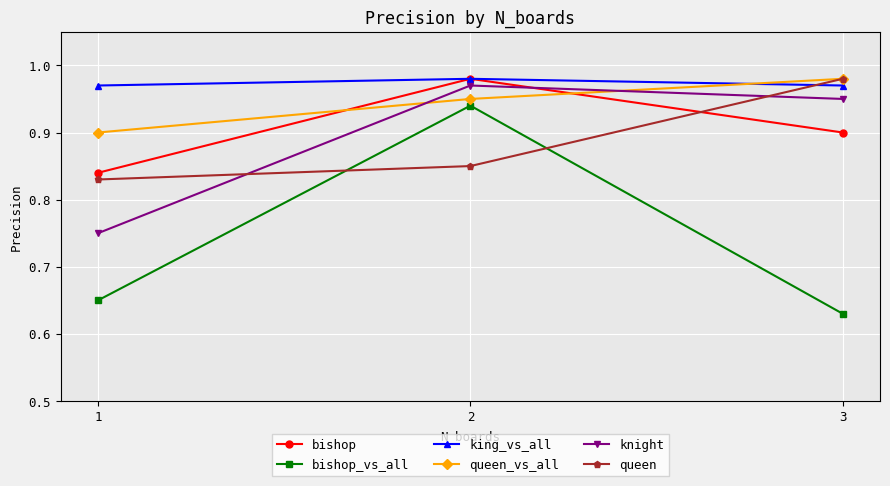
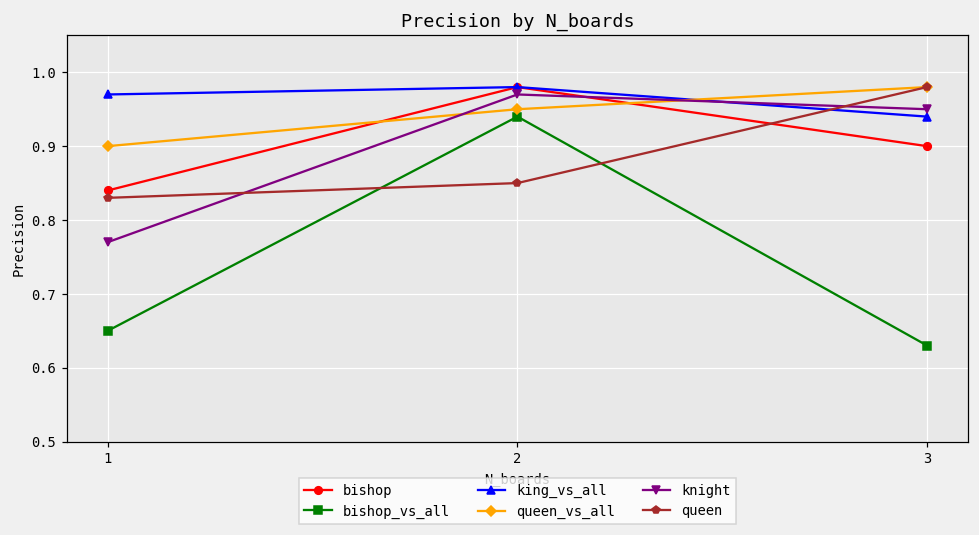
knight, 1: 0.75 -> 0.77
king_vs_all, 3: 0.97 -> 0.94
